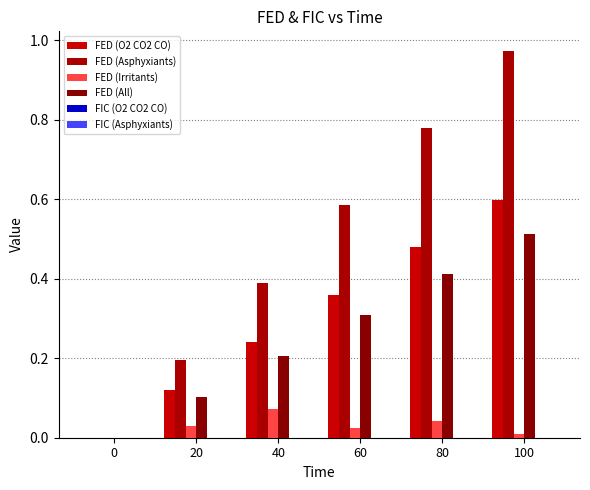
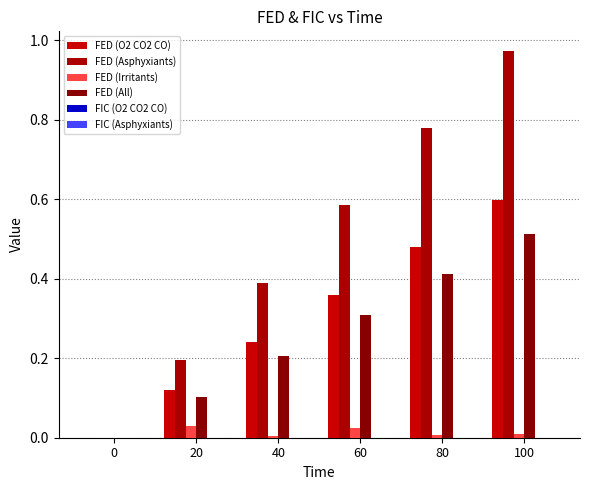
FED (Irritants), 40: 0.07 -> 0.00
FED (Irritants), 80: 0.04 -> 0.01
